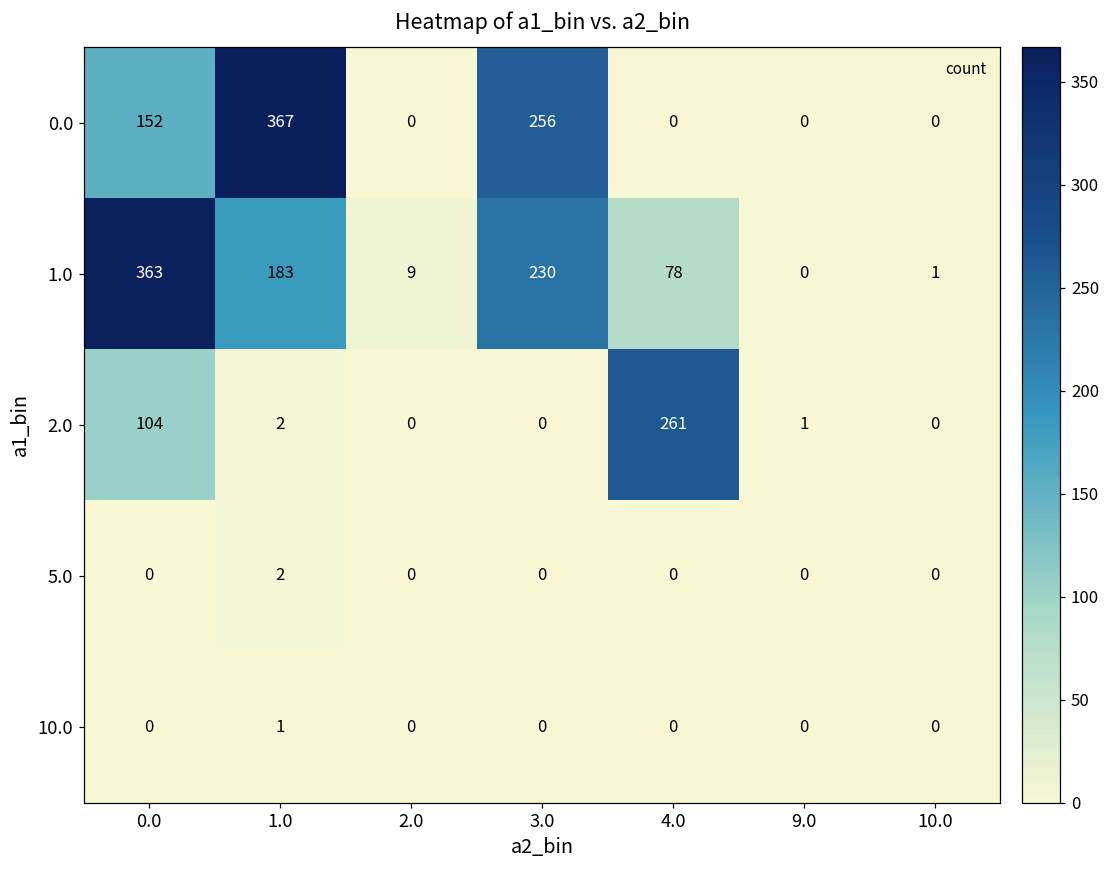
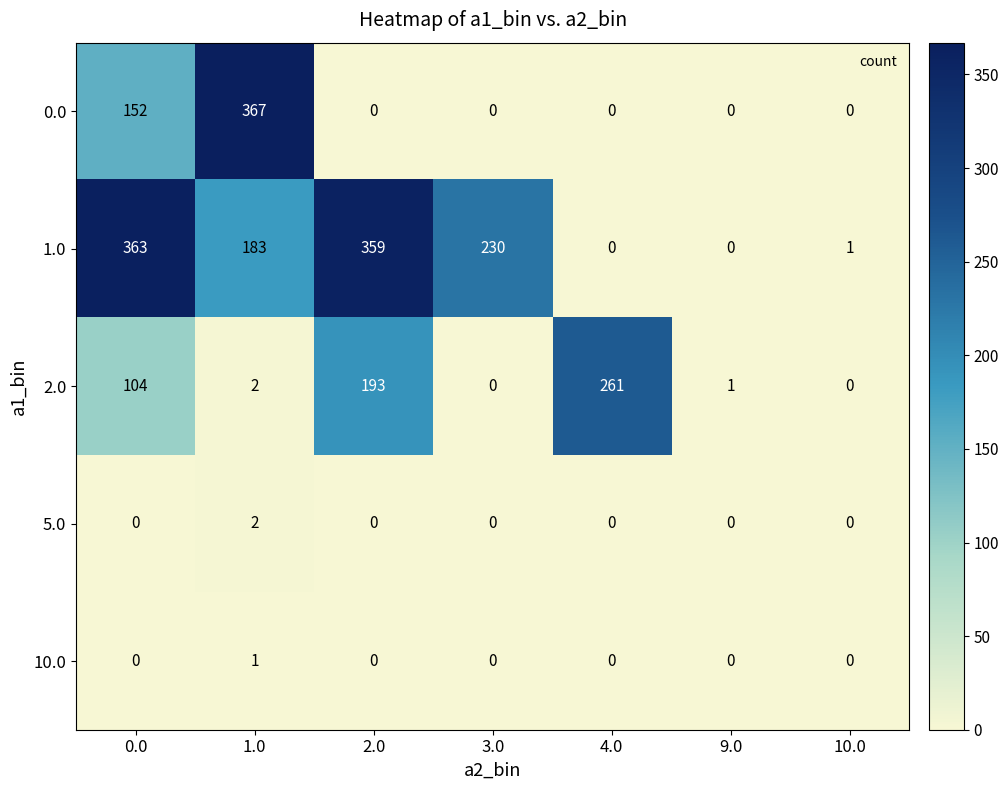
0.0, 3.0: 256 -> 0
1.0, 2.0: 9 -> 359
1.0, 4.0: 78 -> 0
2.0, 2.0: 0 -> 193
